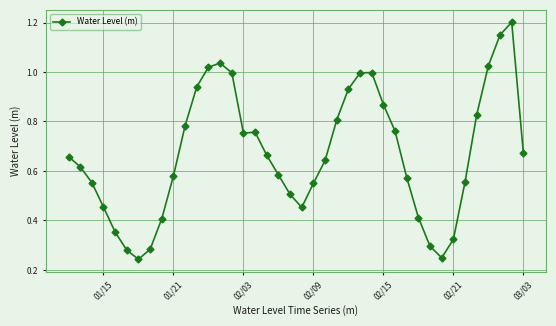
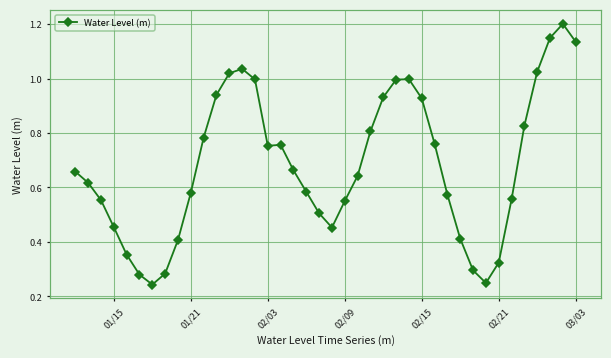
02/15: 0.87 -> 0.93
03/03: 0.67 -> 1.14
